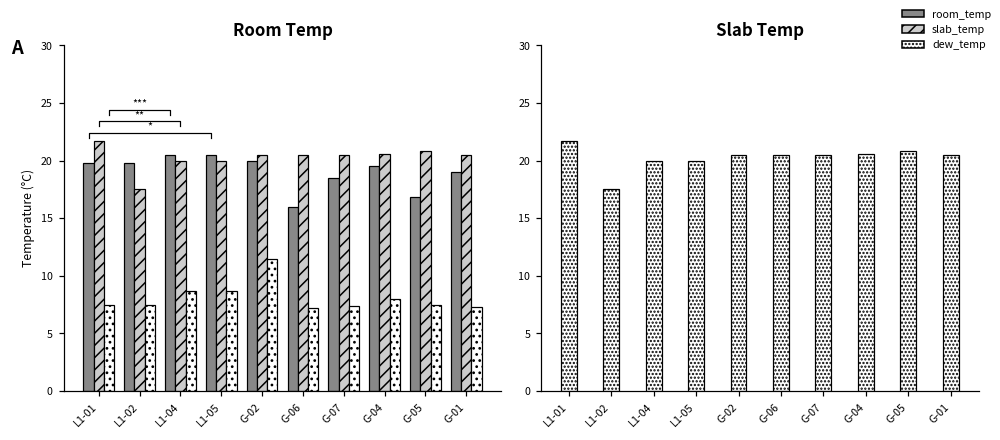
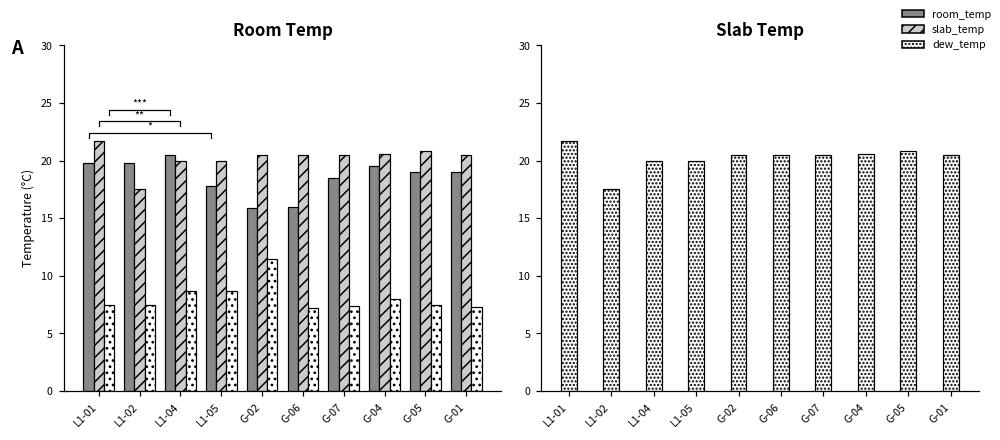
Room Temp, room_temp, L1-05: 20.5 -> 17.8
Room Temp, room_temp, G-02: 20.0 -> 15.9
Room Temp, room_temp, G-05: 16.8 -> 19.0
